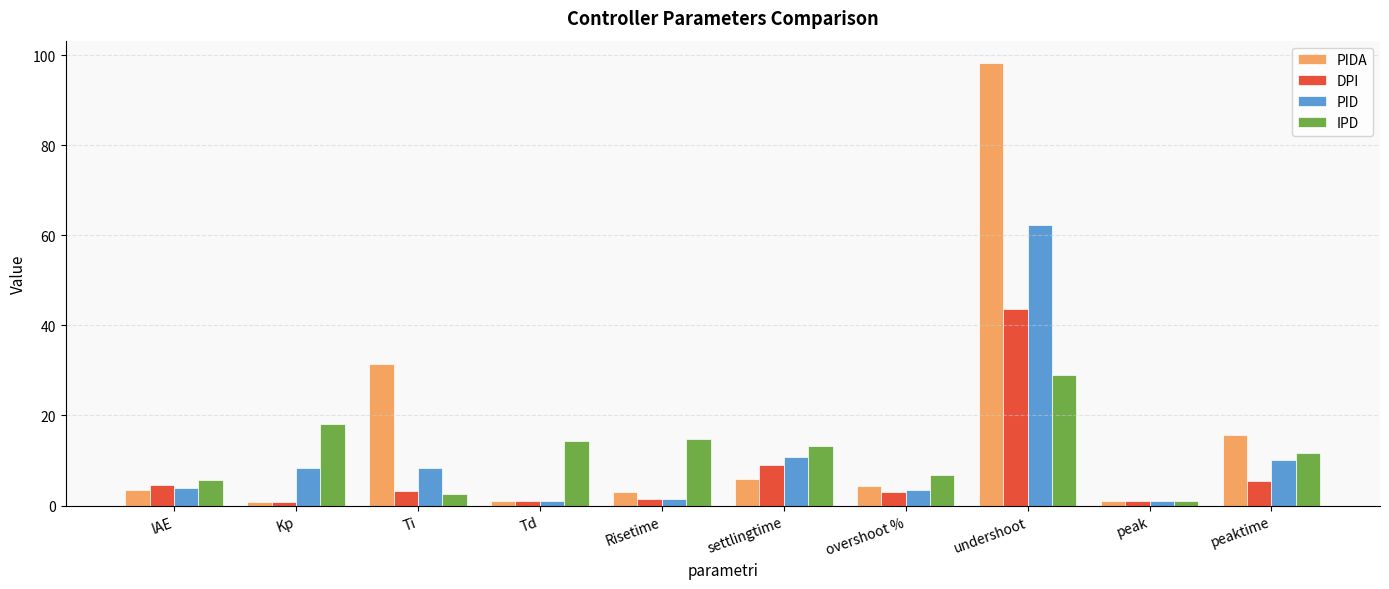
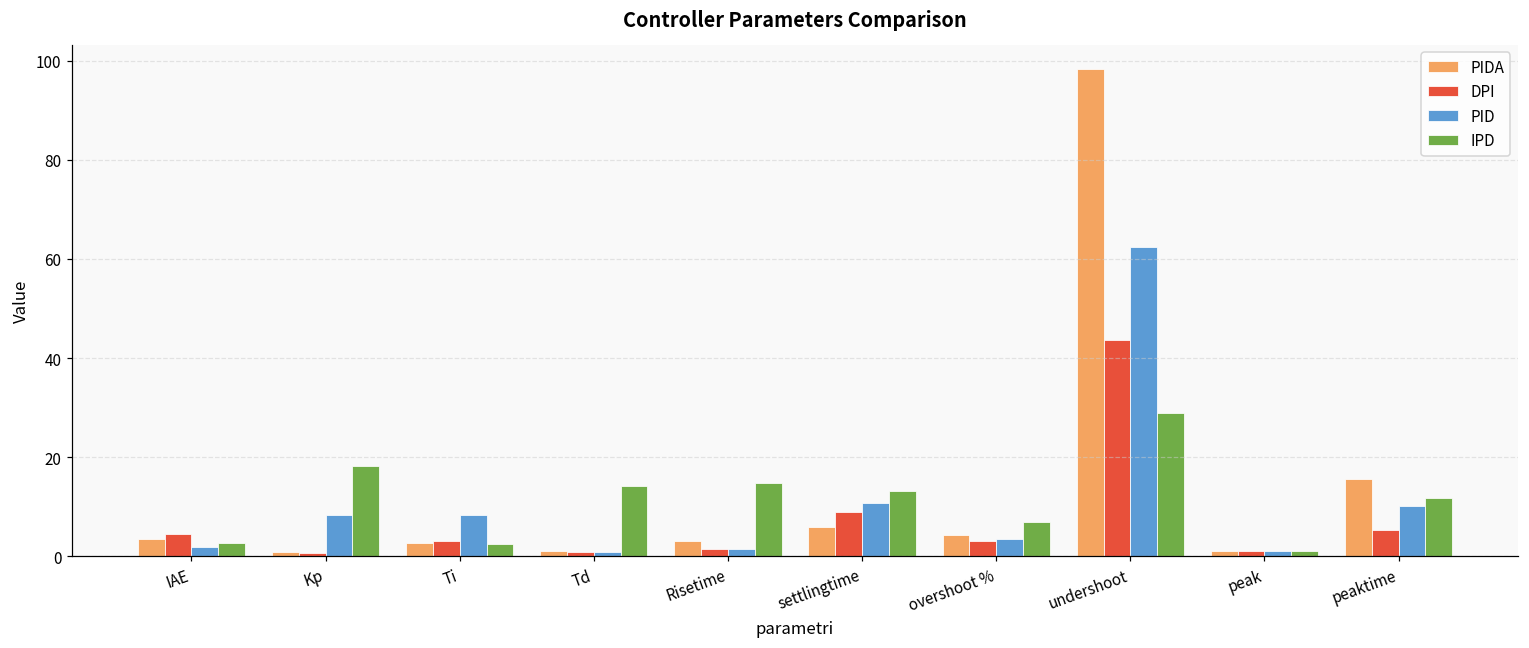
PID, IAE: 4 -> 2
IPD, IAE: 6 -> 3
PIDA, Ti: 32 -> 3
